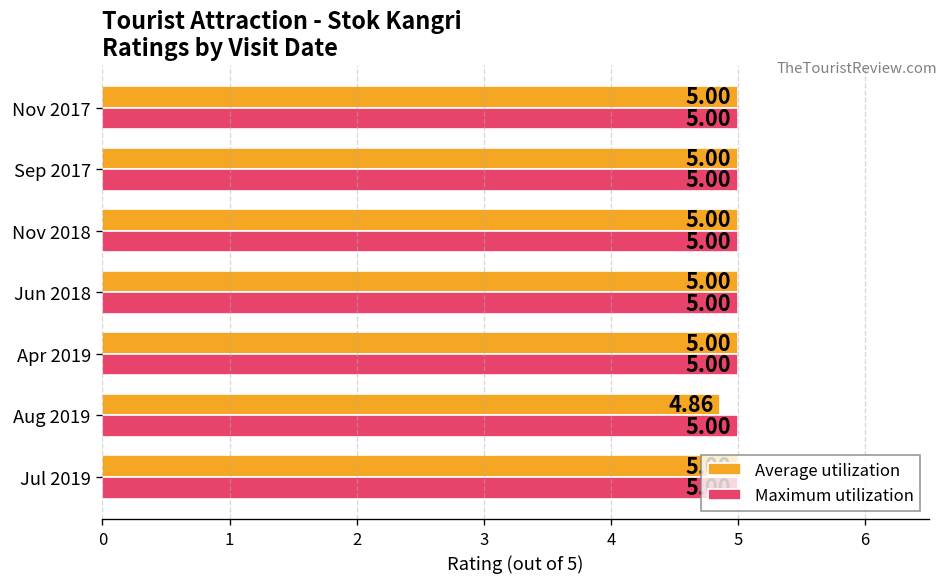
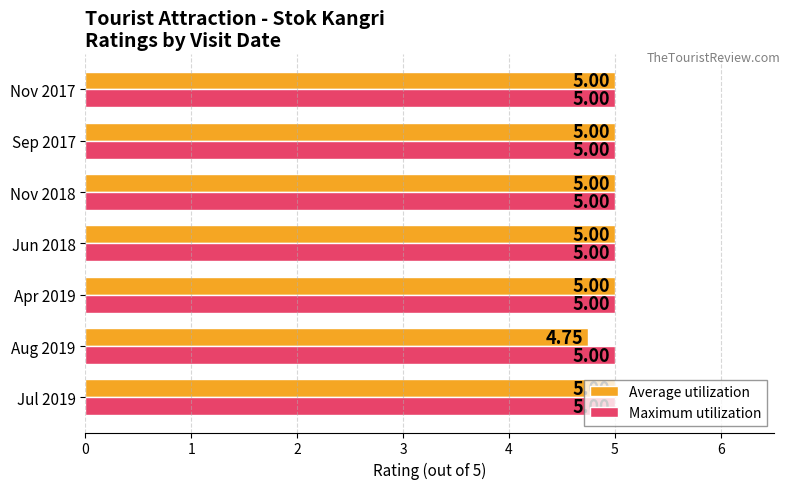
Average utilization, Aug 2019: 4.86 -> 4.75
